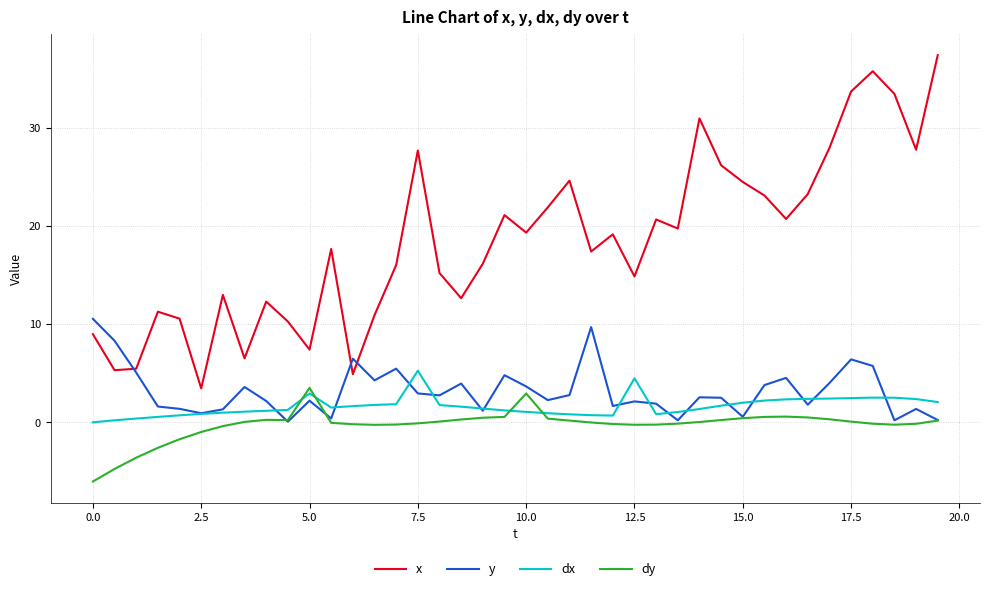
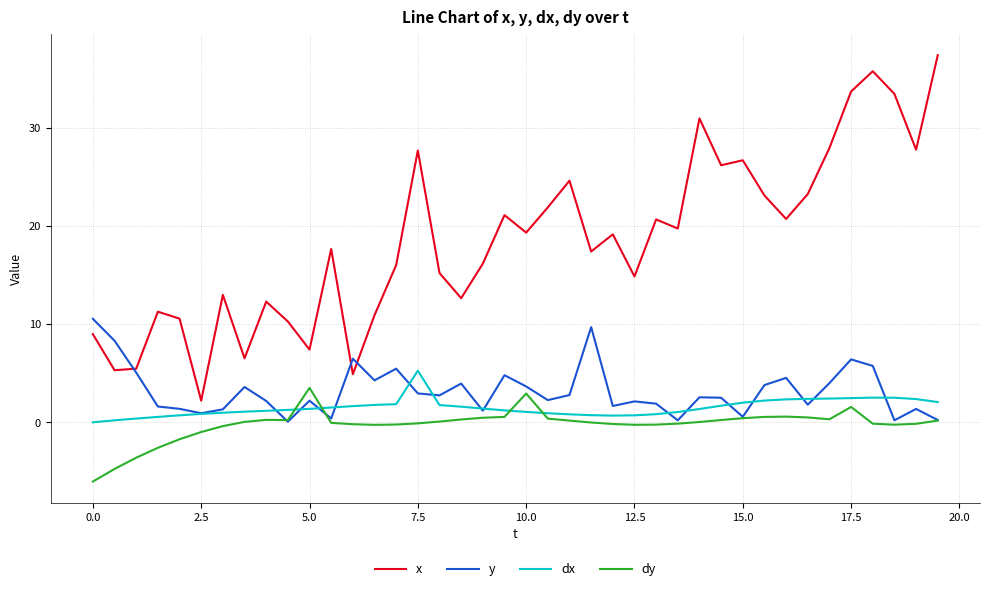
x, 2.5: 3 -> 2
dx, 5.0: 3 -> 1
dx, 12.5: 4 -> 1
x, 15.0: 24 -> 27
dy, 17.5: 0 -> 2
